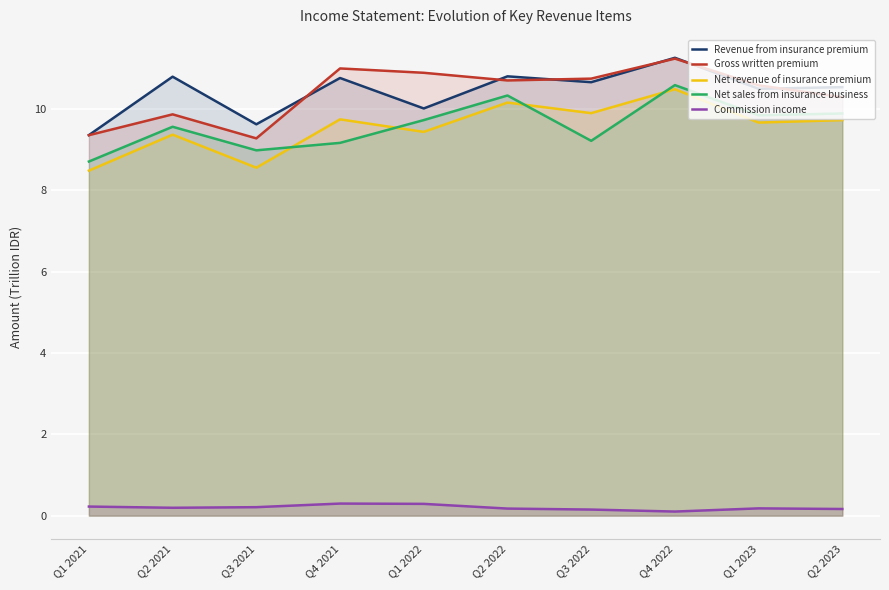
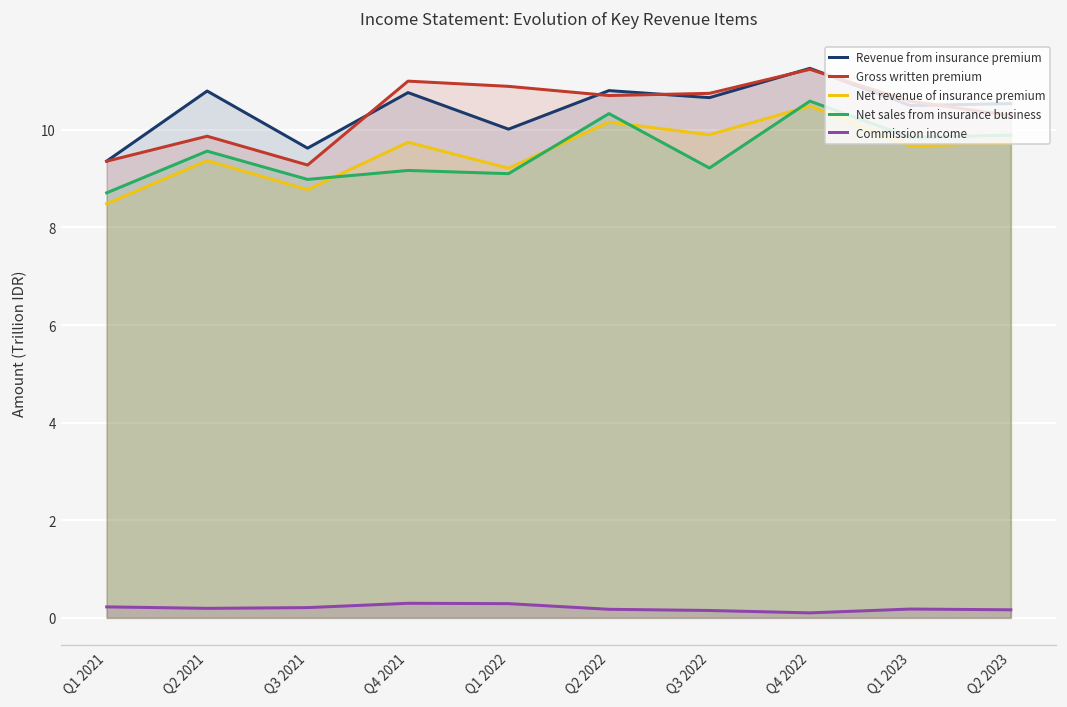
Net revenue of insurance premium, Q3 2021: 8.6 -> 8.8
Net revenue of insurance premium, Q1 2022: 9.4 -> 9.2
Net sales from insurance business, Q1 2022: 9.7 -> 9.1
